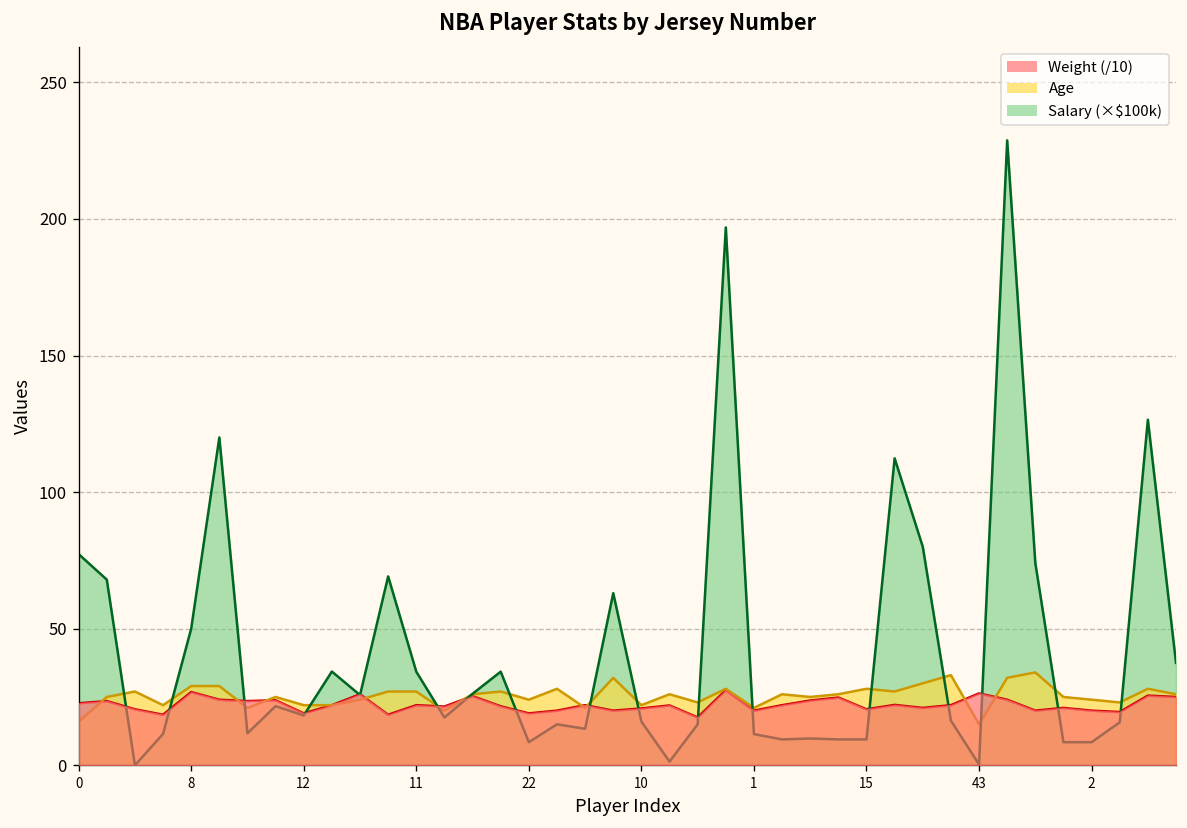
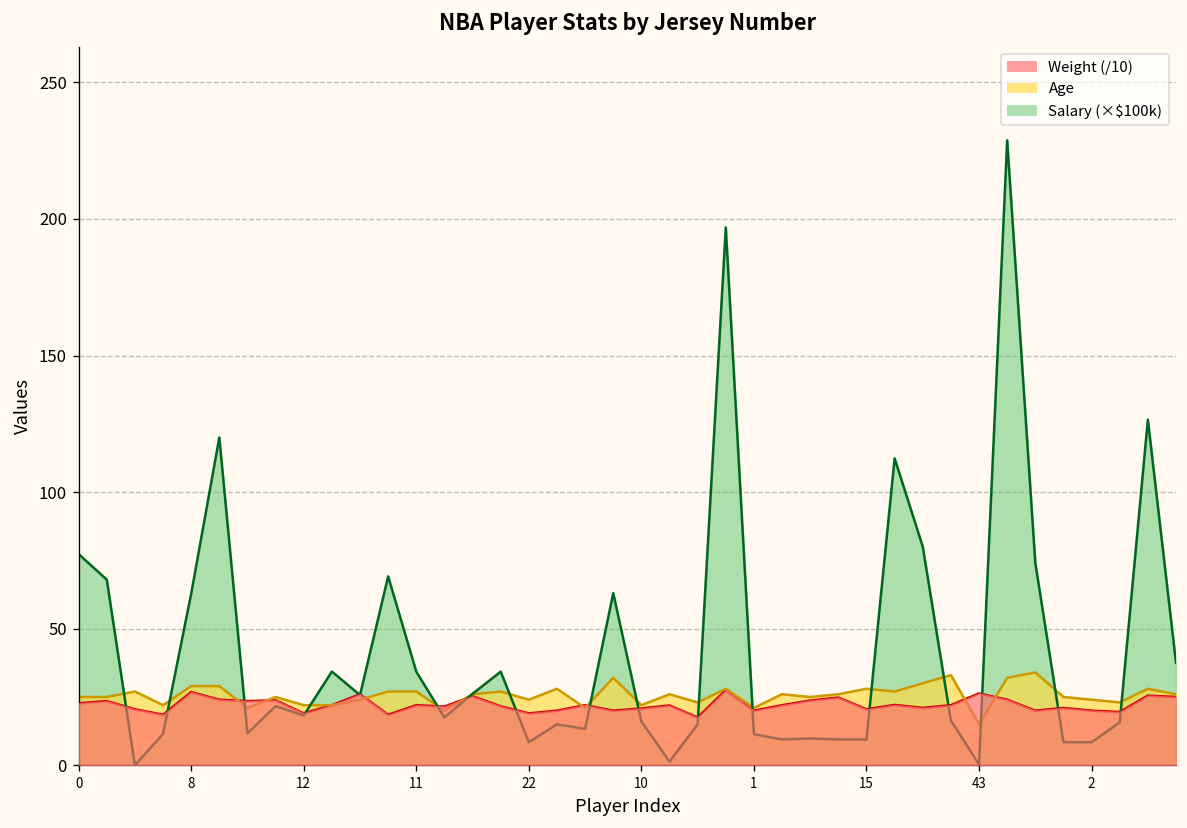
Age, 0: 16 -> 25
Salary (×$100k), 8: 50 -> 63
